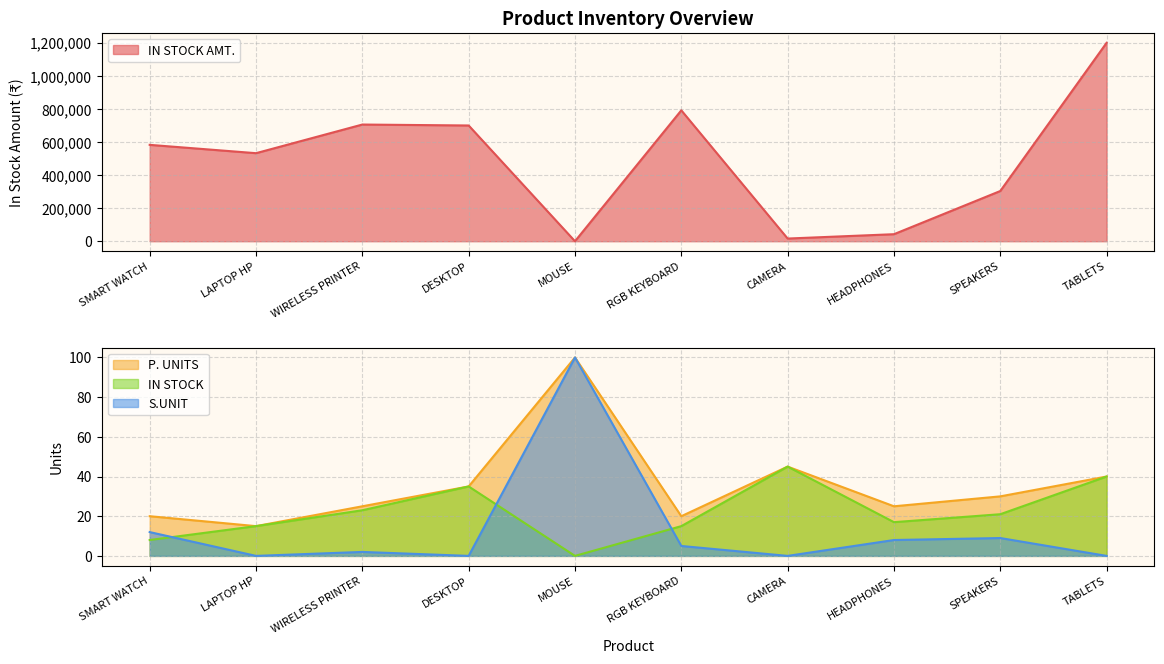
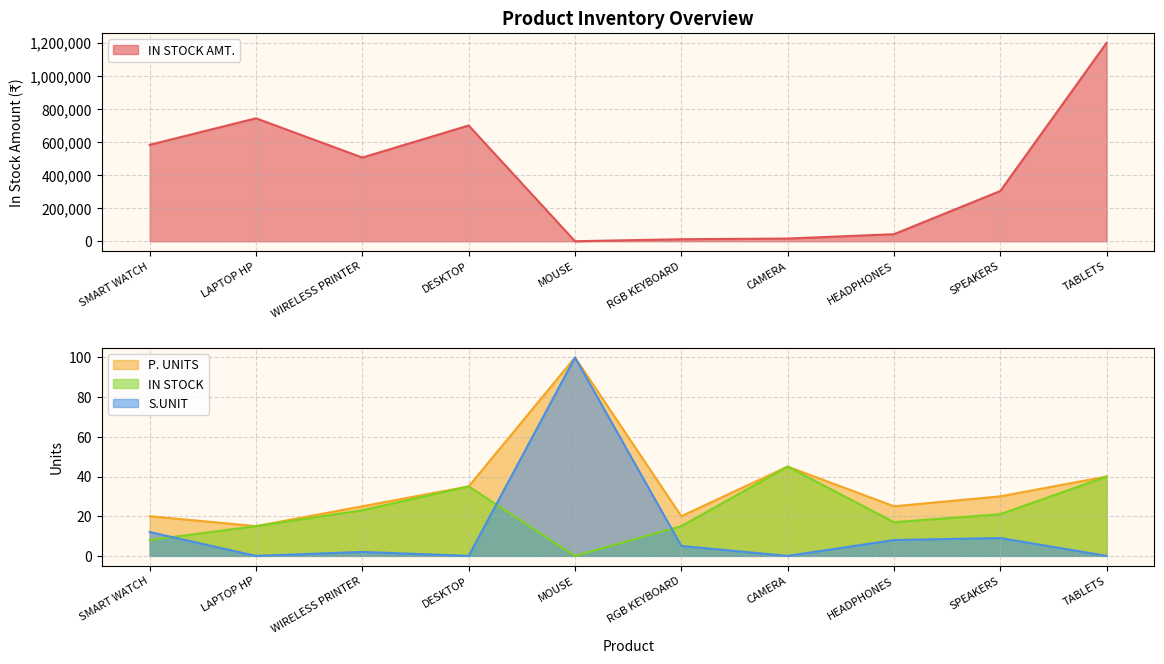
Product Inventory Overview, LAPTOP HP: 530,000 -> 740,000
Product Inventory Overview, WIRELESS PRINTER: 710,000 -> 510,000
Product Inventory Overview, RGB KEYBOARD: 790,000 -> 10,000
